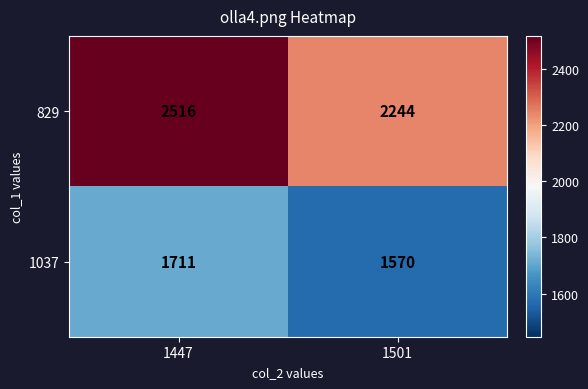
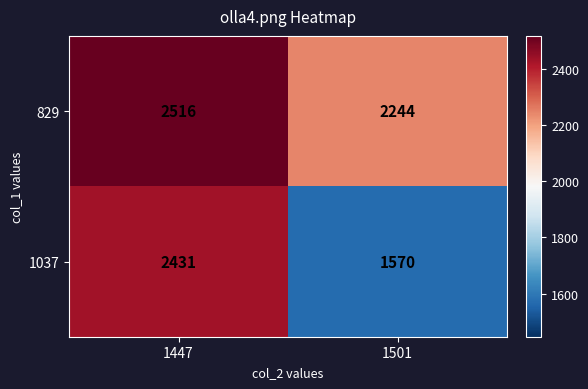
1037, 1447: 1711 -> 2431
